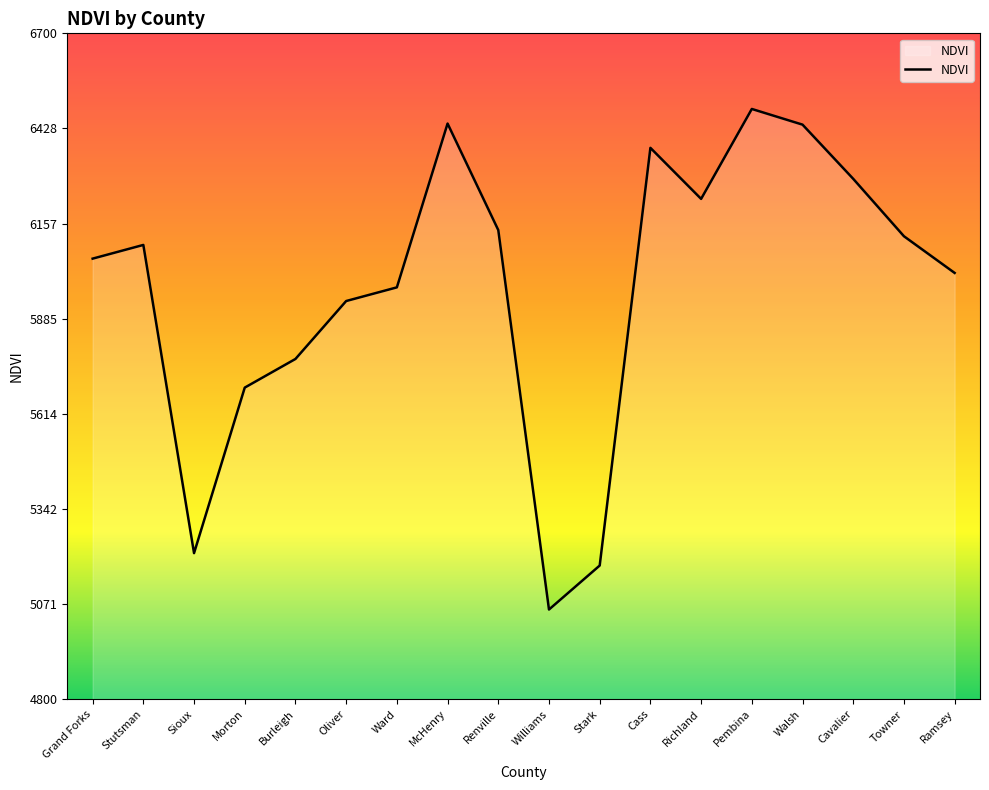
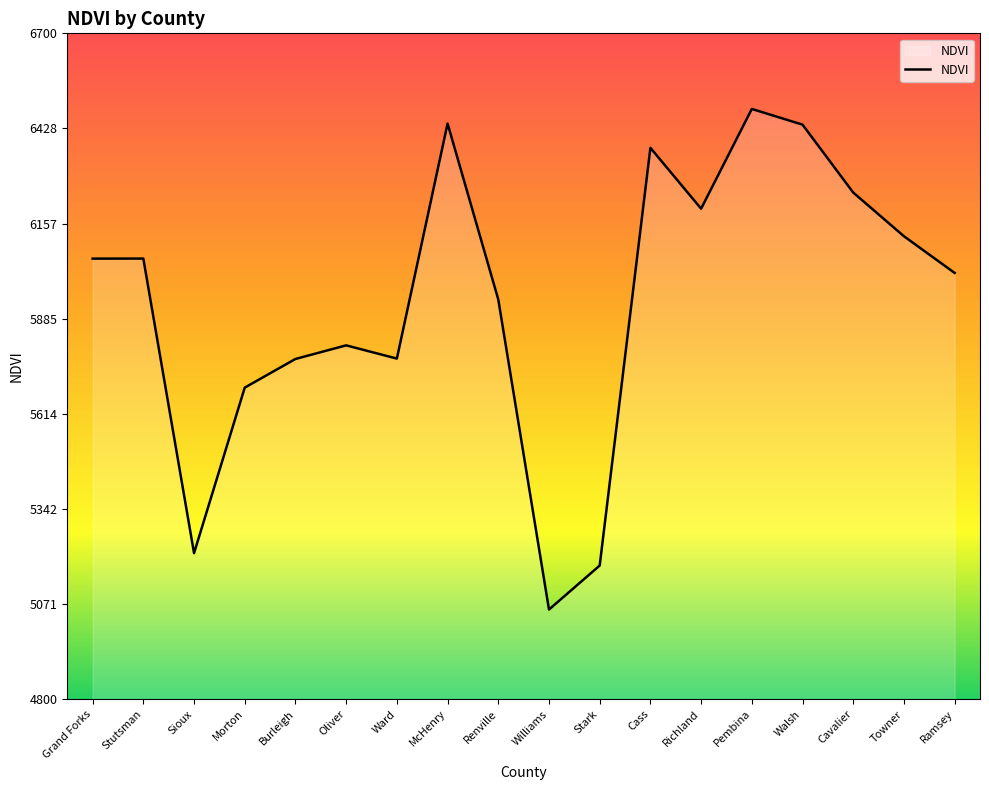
Stutsman: 6100 -> 6060
Oliver: 5940 -> 5810
Ward: 5980 -> 5770
Renville: 6140 -> 5940
Richland: 6230 -> 6200
Cavalier: 6280 -> 6250
